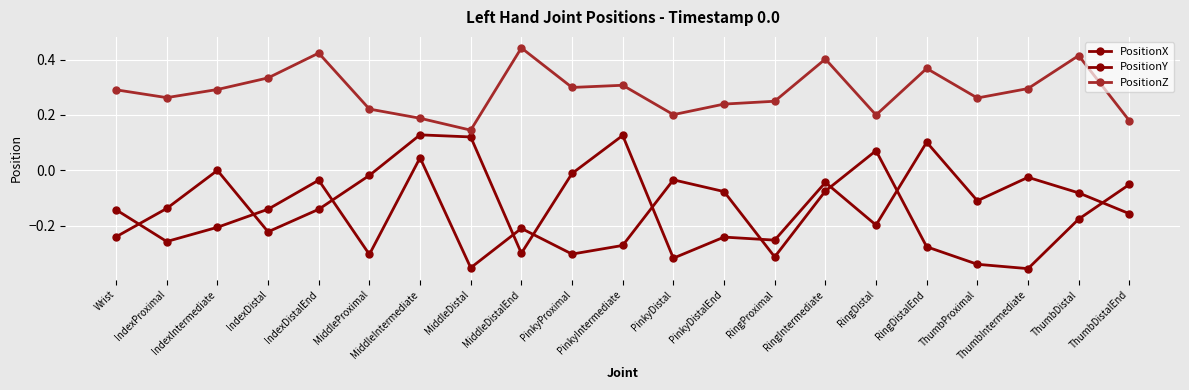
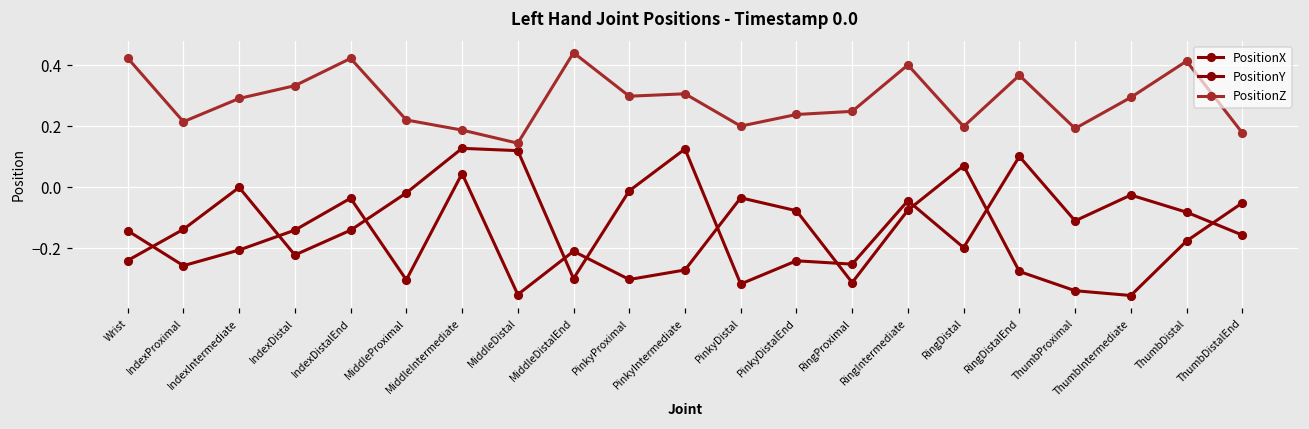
PositionZ, Wrist: 0.29 -> 0.42
PositionZ, IndexProximal: 0.26 -> 0.22
PositionZ, ThumbProximal: 0.26 -> 0.19
